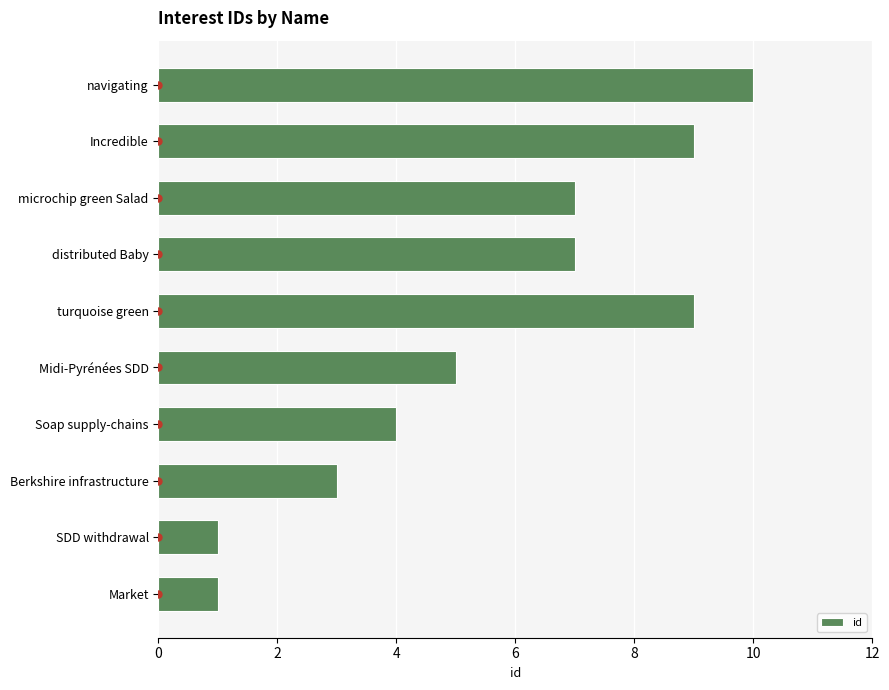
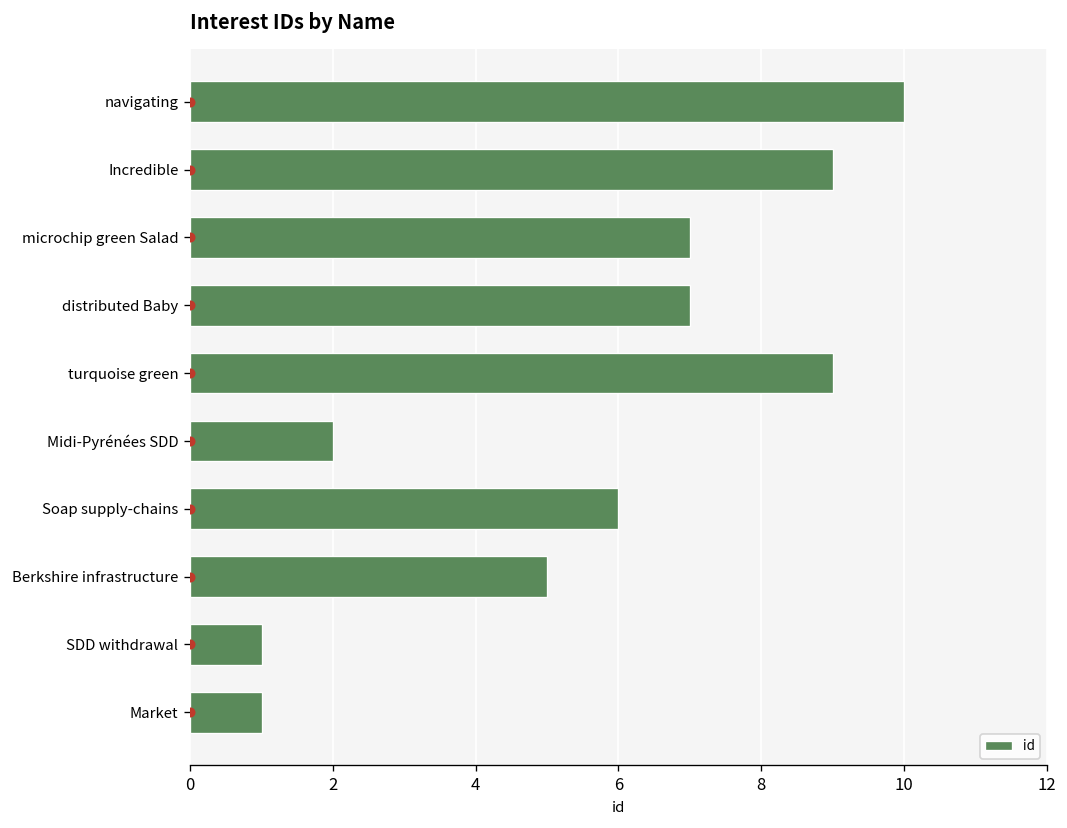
id, Midi-Pyrénées SDD: 5 -> 2
id, Soap supply-chains: 4 -> 6
id, Berkshire infrastructure: 3 -> 5
